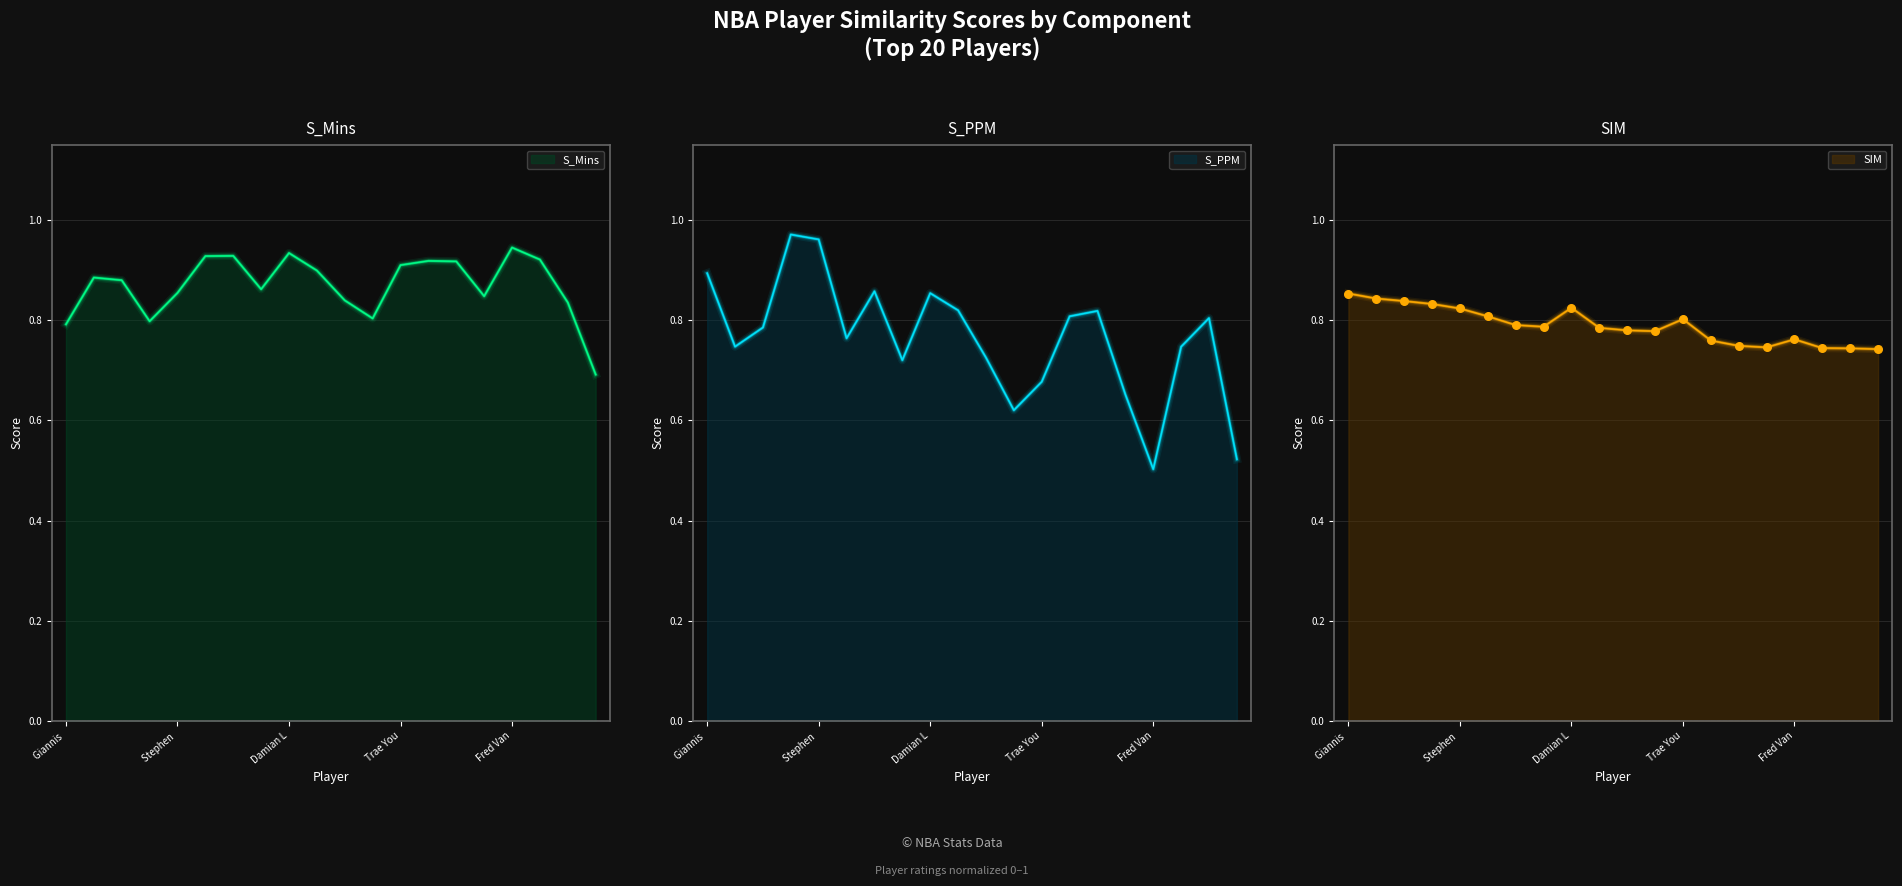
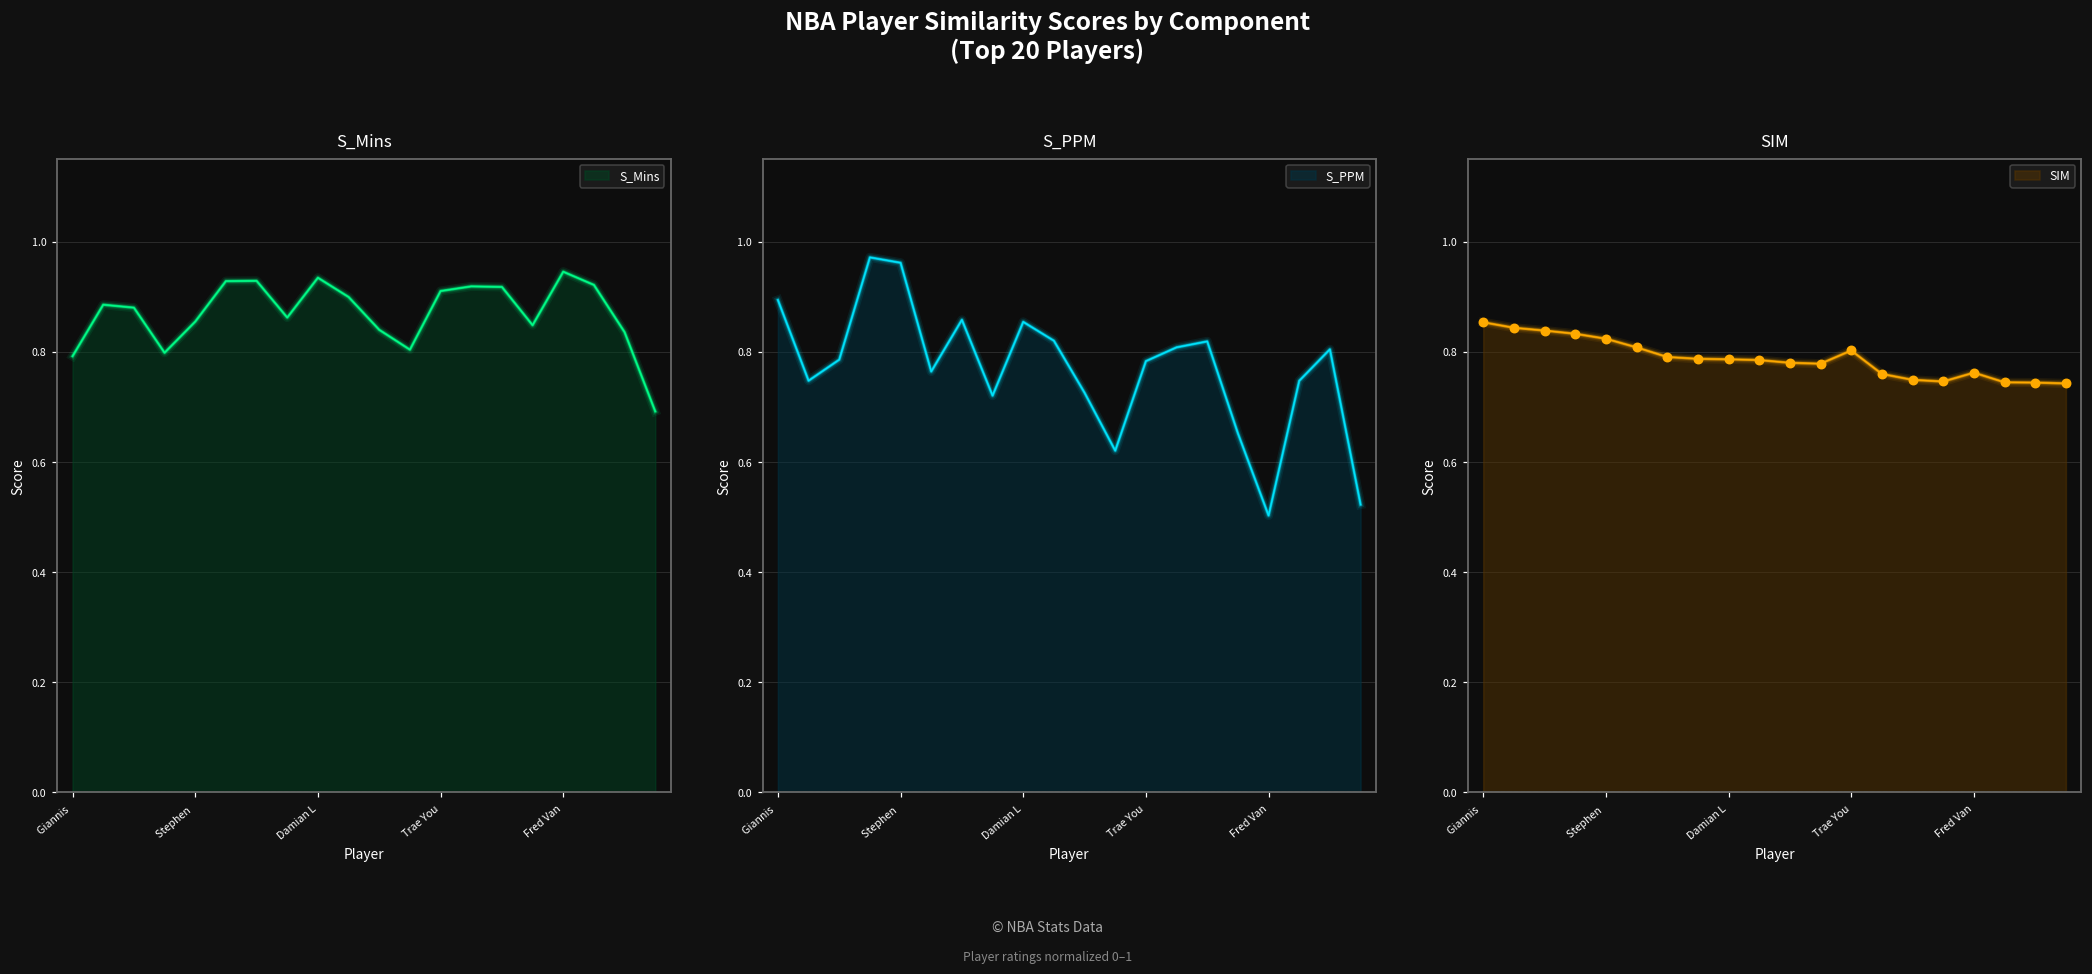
S_PPM, Trae You: 0.68 -> 0.78
SIM, Damian L: 0.83 -> 0.79
